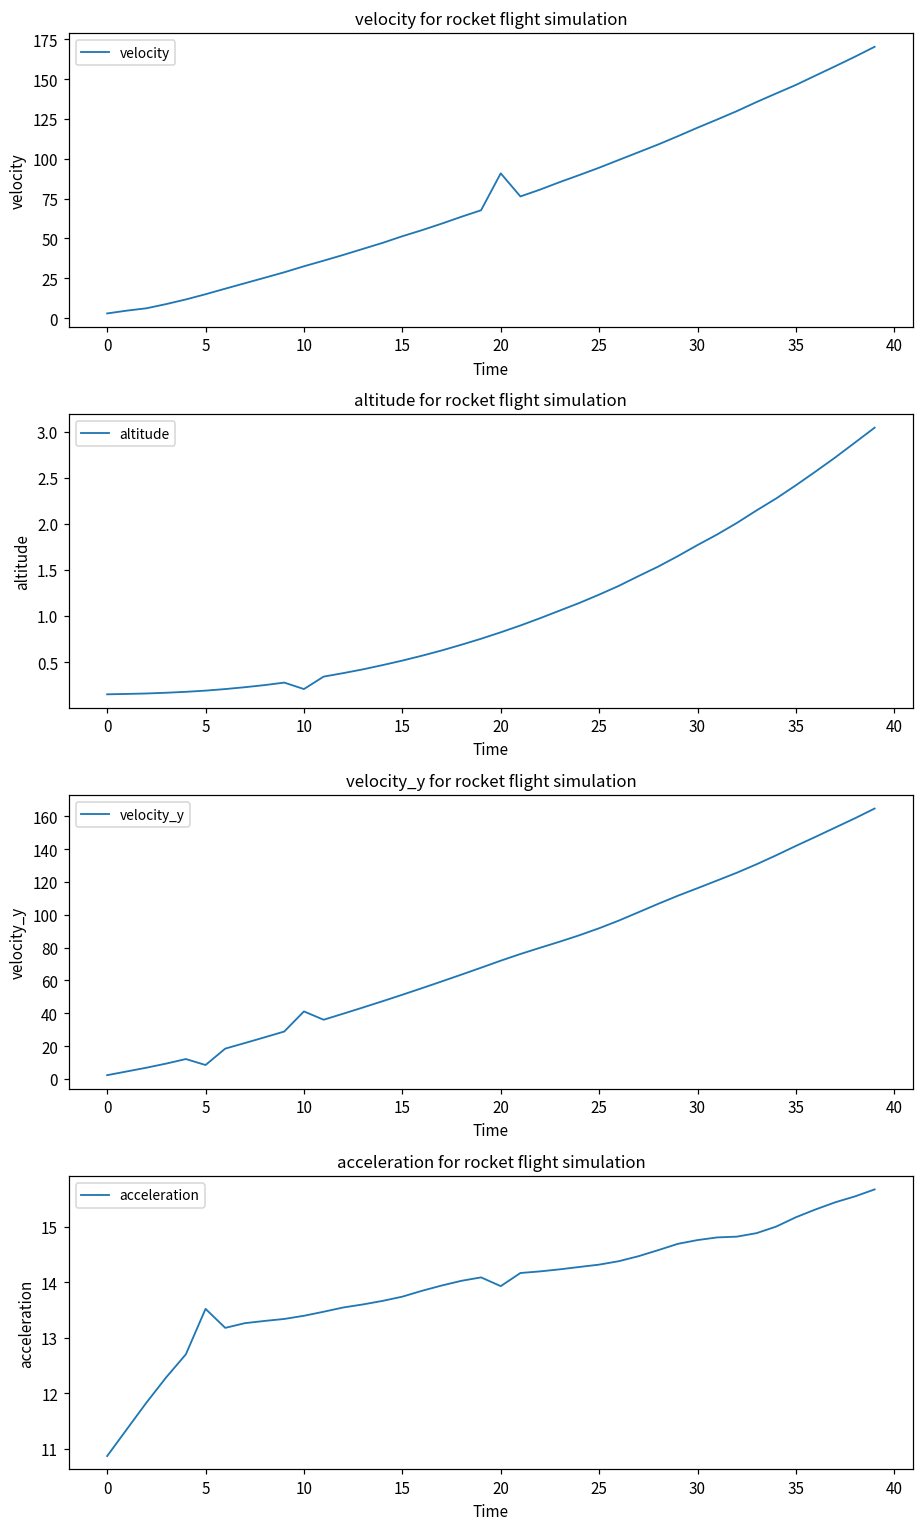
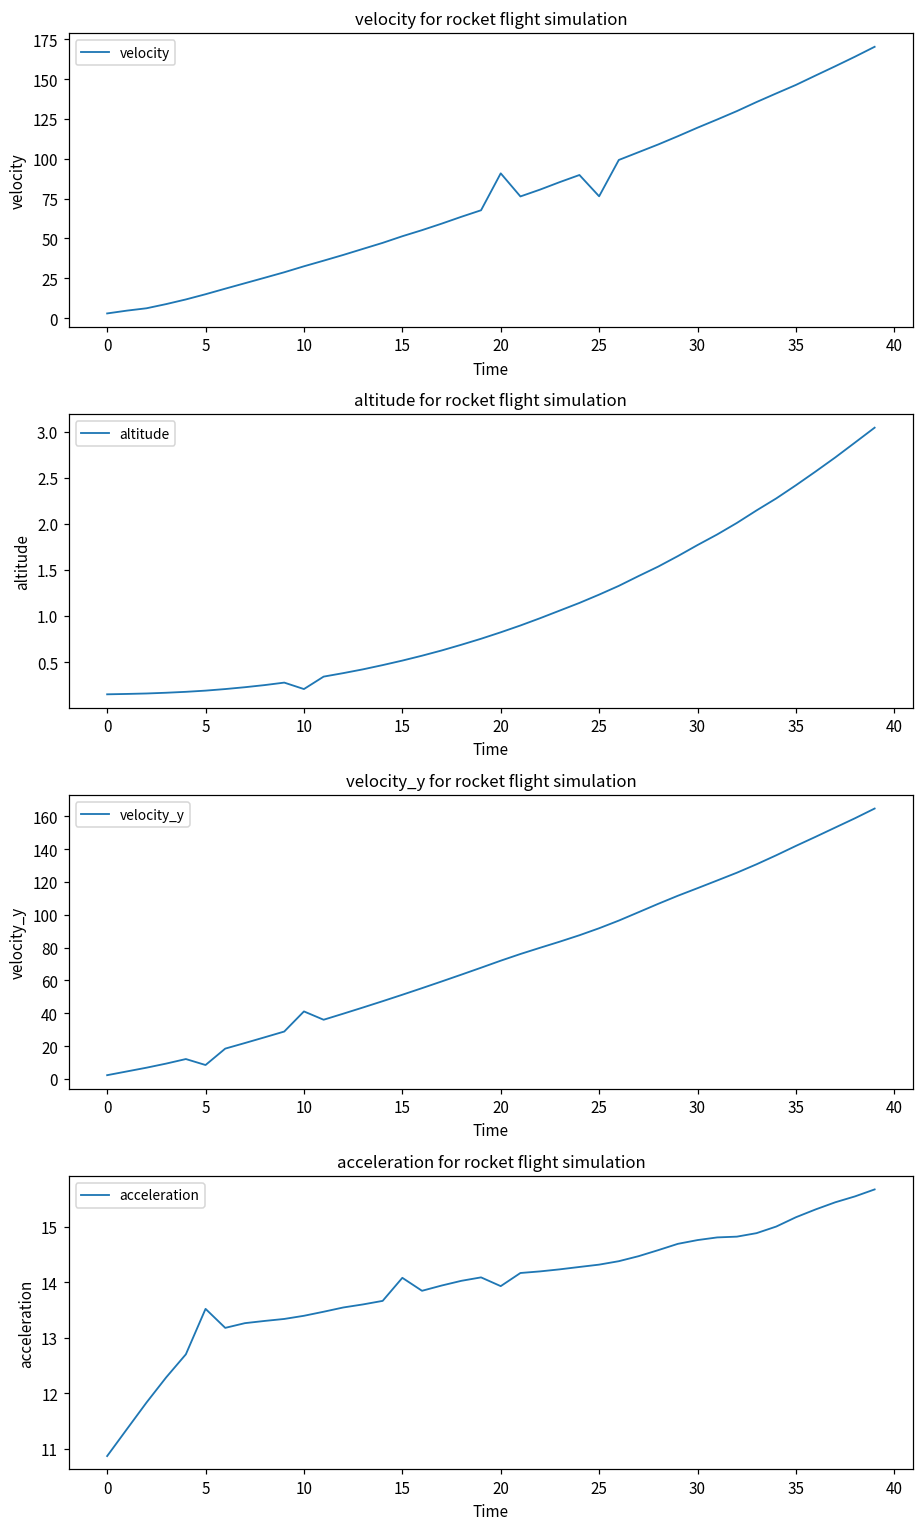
velocity for rocket flight simulation, 25: 94 -> 76
acceleration for rocket flight simulation, 15: 13.7 -> 14.1
